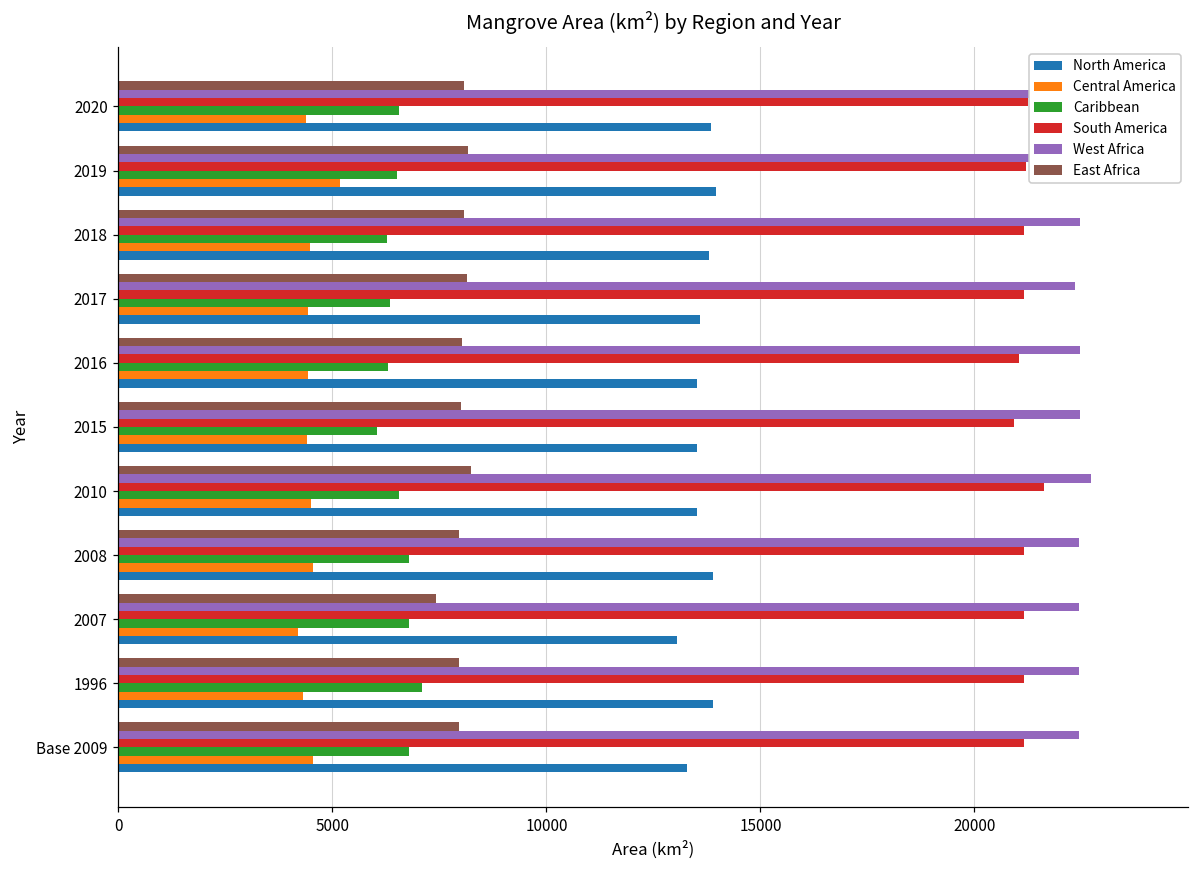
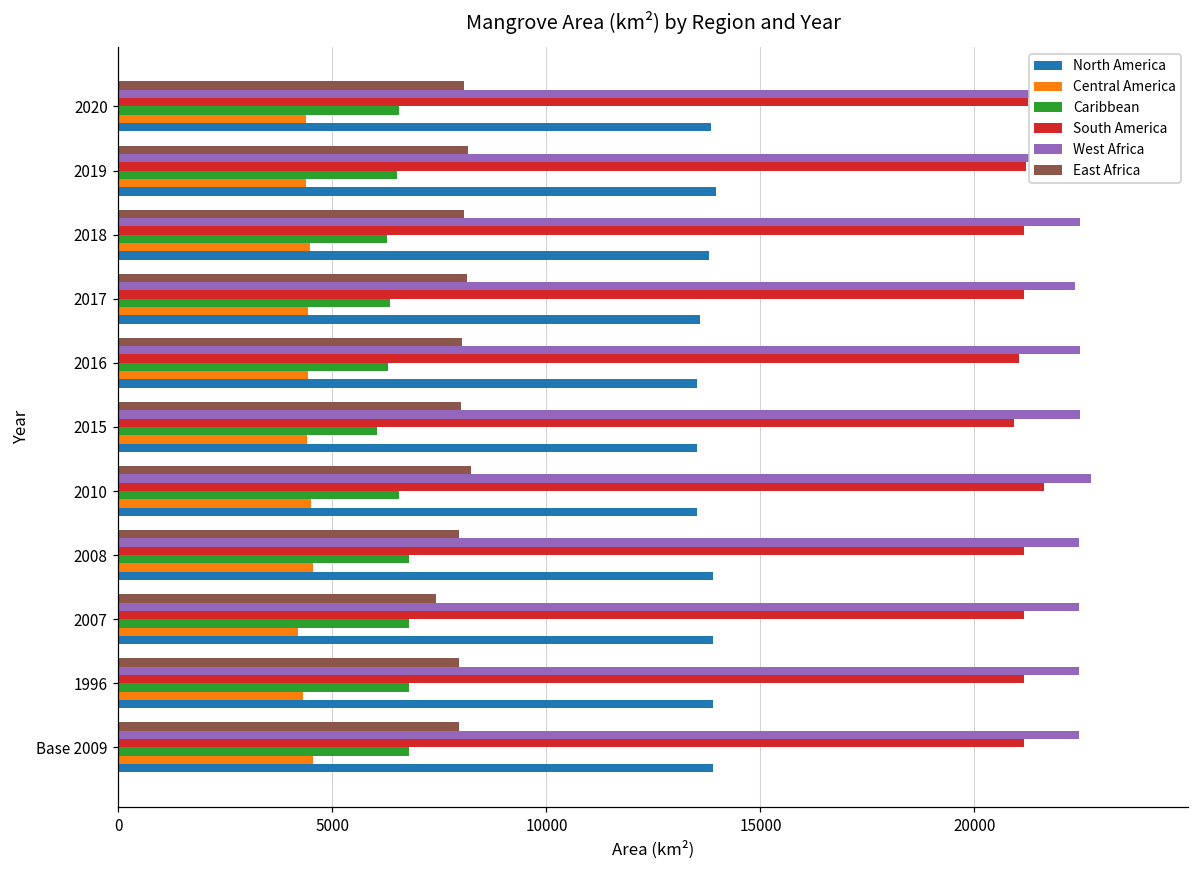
Central America, 2019: 5200 -> 4400
North America, 2007: 13000 -> 13900
Caribbean, 1996: 7100 -> 6800
North America, Base 2009: 13300 -> 13900
